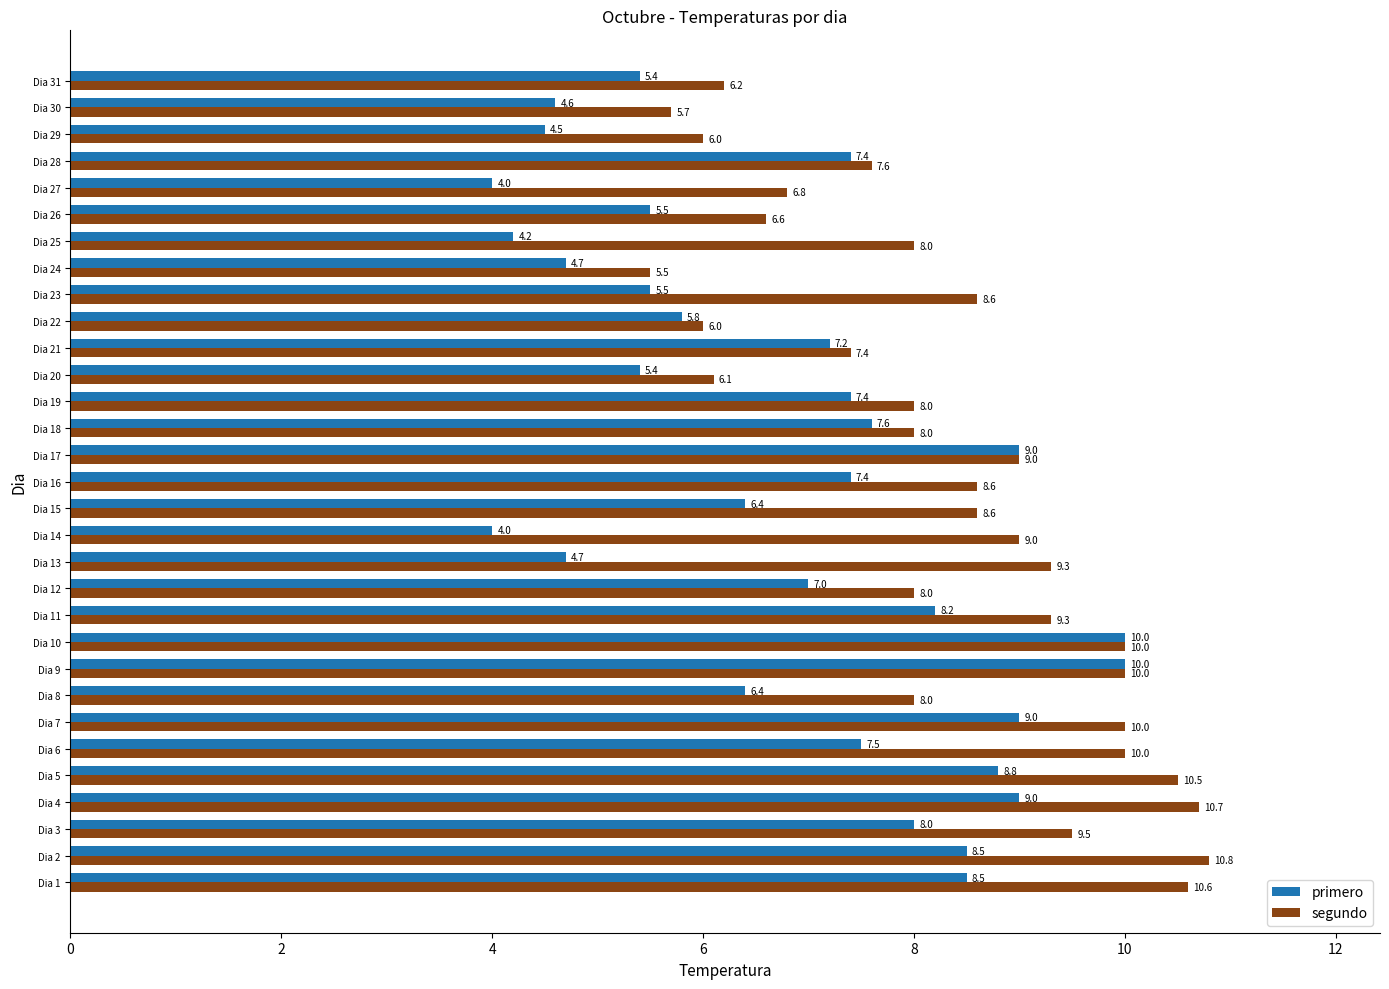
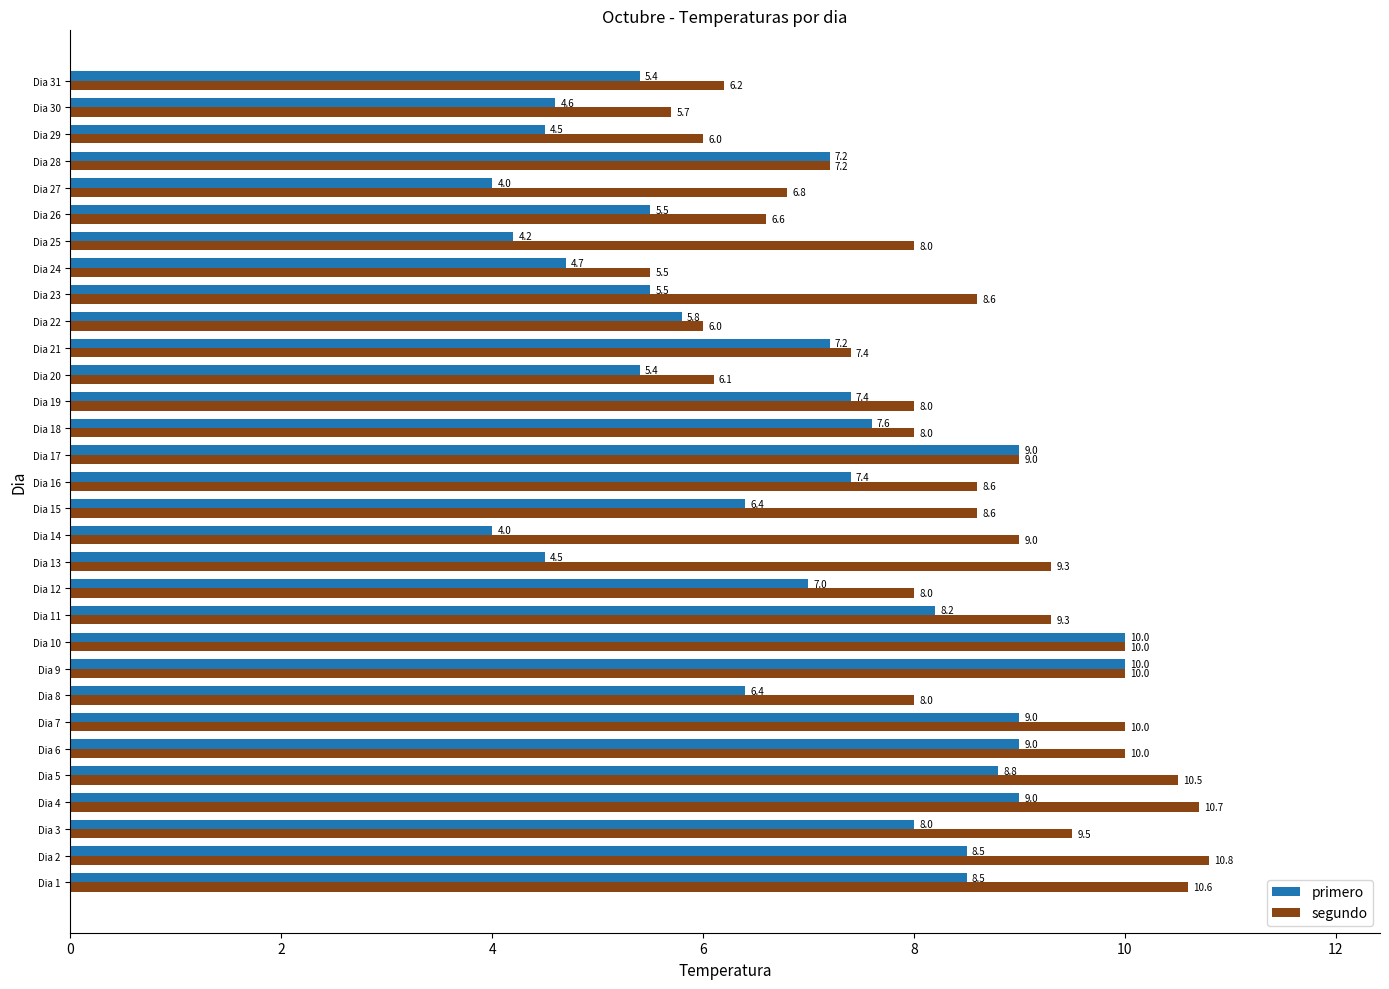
primero, Dia 28: 7.4 -> 7.2
segundo, Dia 28: 7.6 -> 7.2
primero, Dia 13: 4.7 -> 4.5
primero, Dia 6: 7.5 -> 9.0
